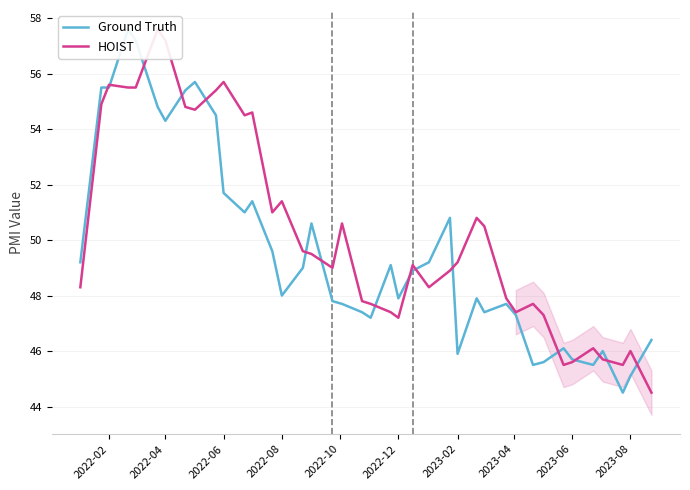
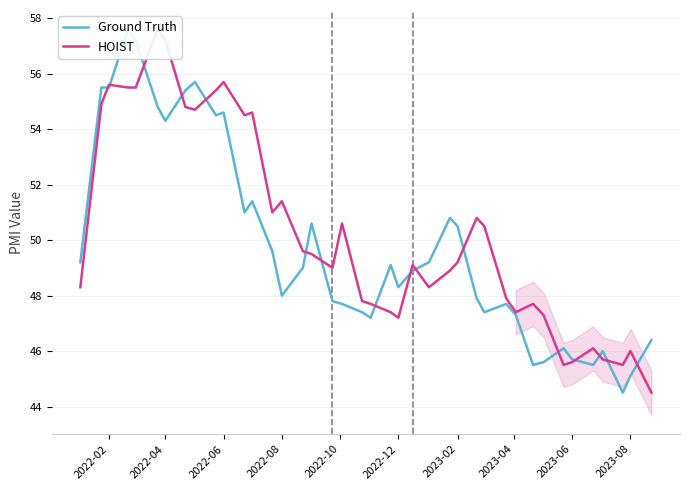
Ground Truth, 2022-06: 51.7 -> 54.6
Ground Truth, 2022-12: 47.9 -> 48.3
Ground Truth, 2023-02: 45.9 -> 50.5
